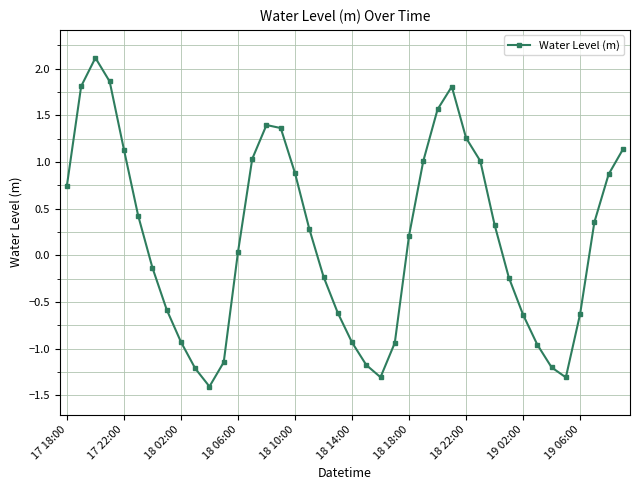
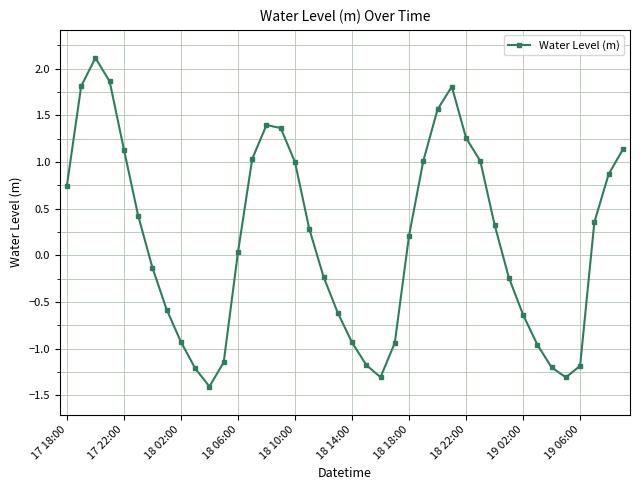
18 10:00: 0.9 -> 1.0
19 06:00: -0.6 -> -1.2
